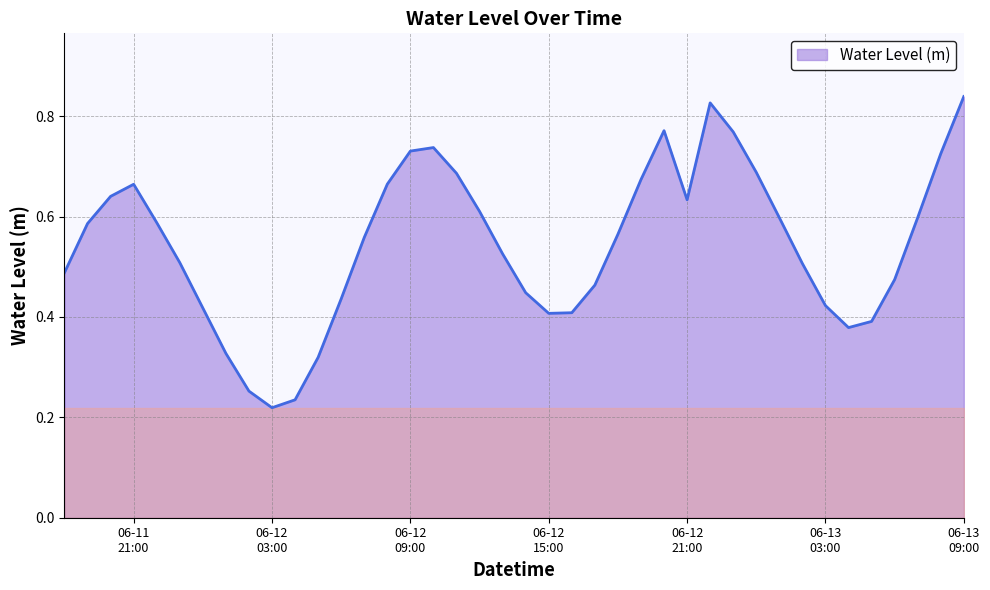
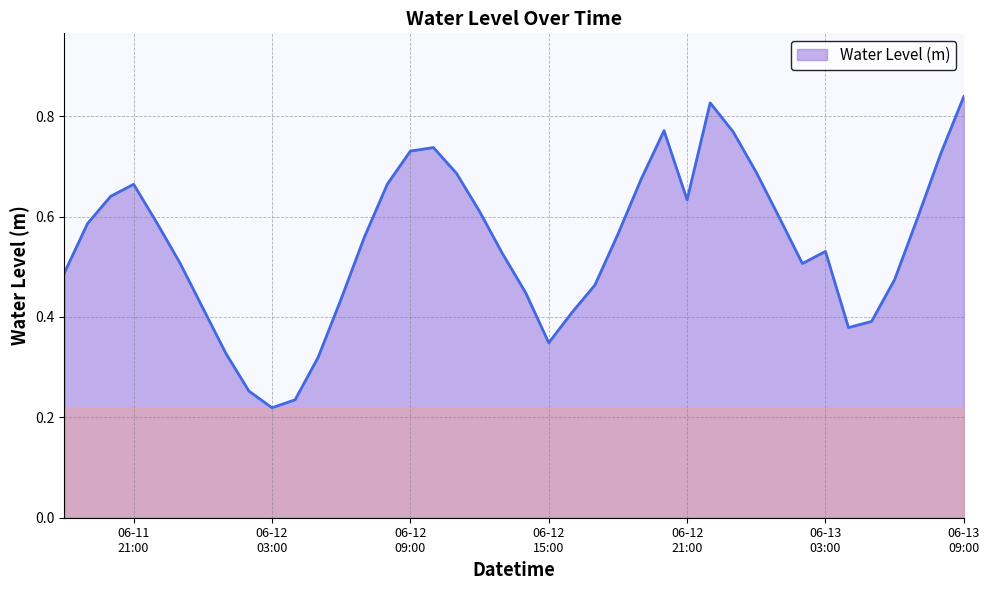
Water Level (m), 06-12 15:00: 0.41 -> 0.35
Water Level (m), 06-13 03:00: 0.42 -> 0.53
